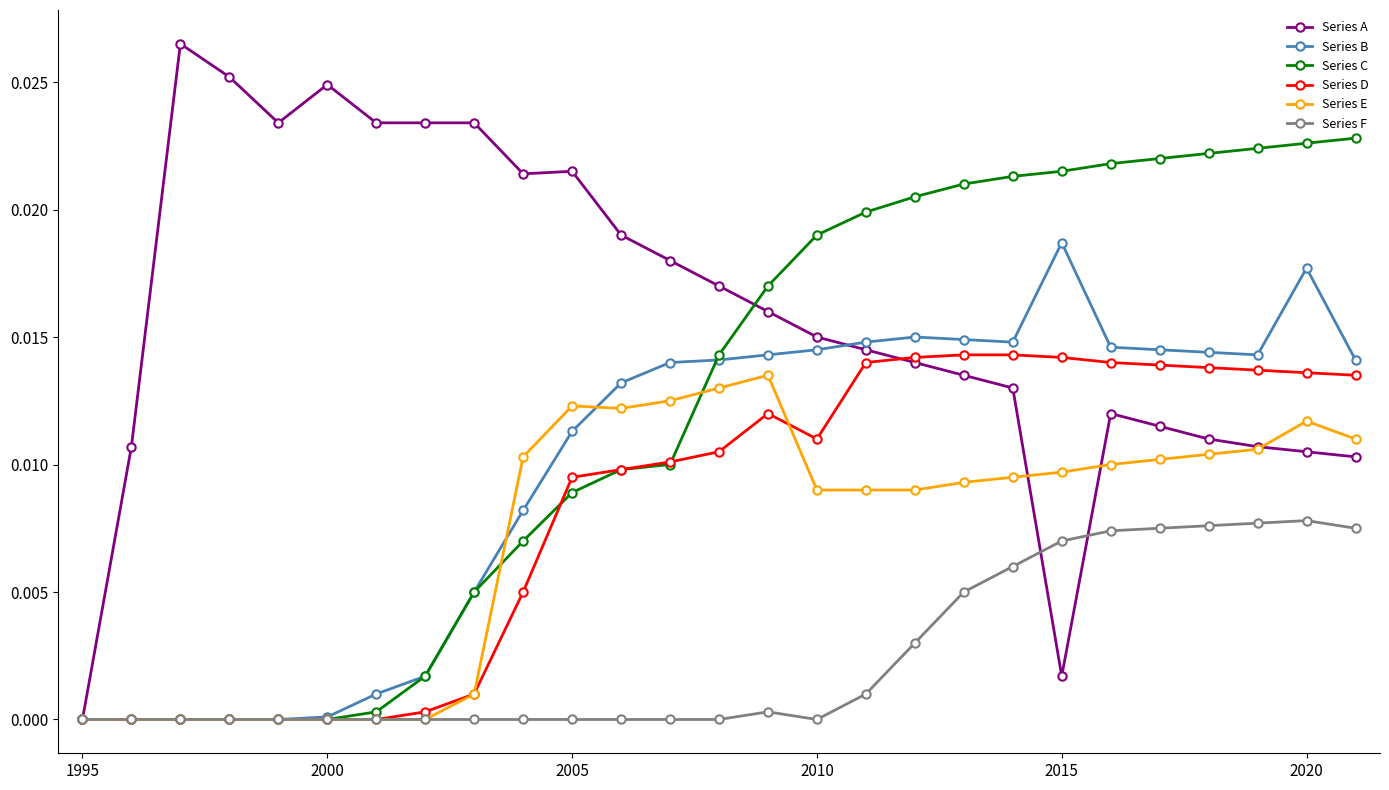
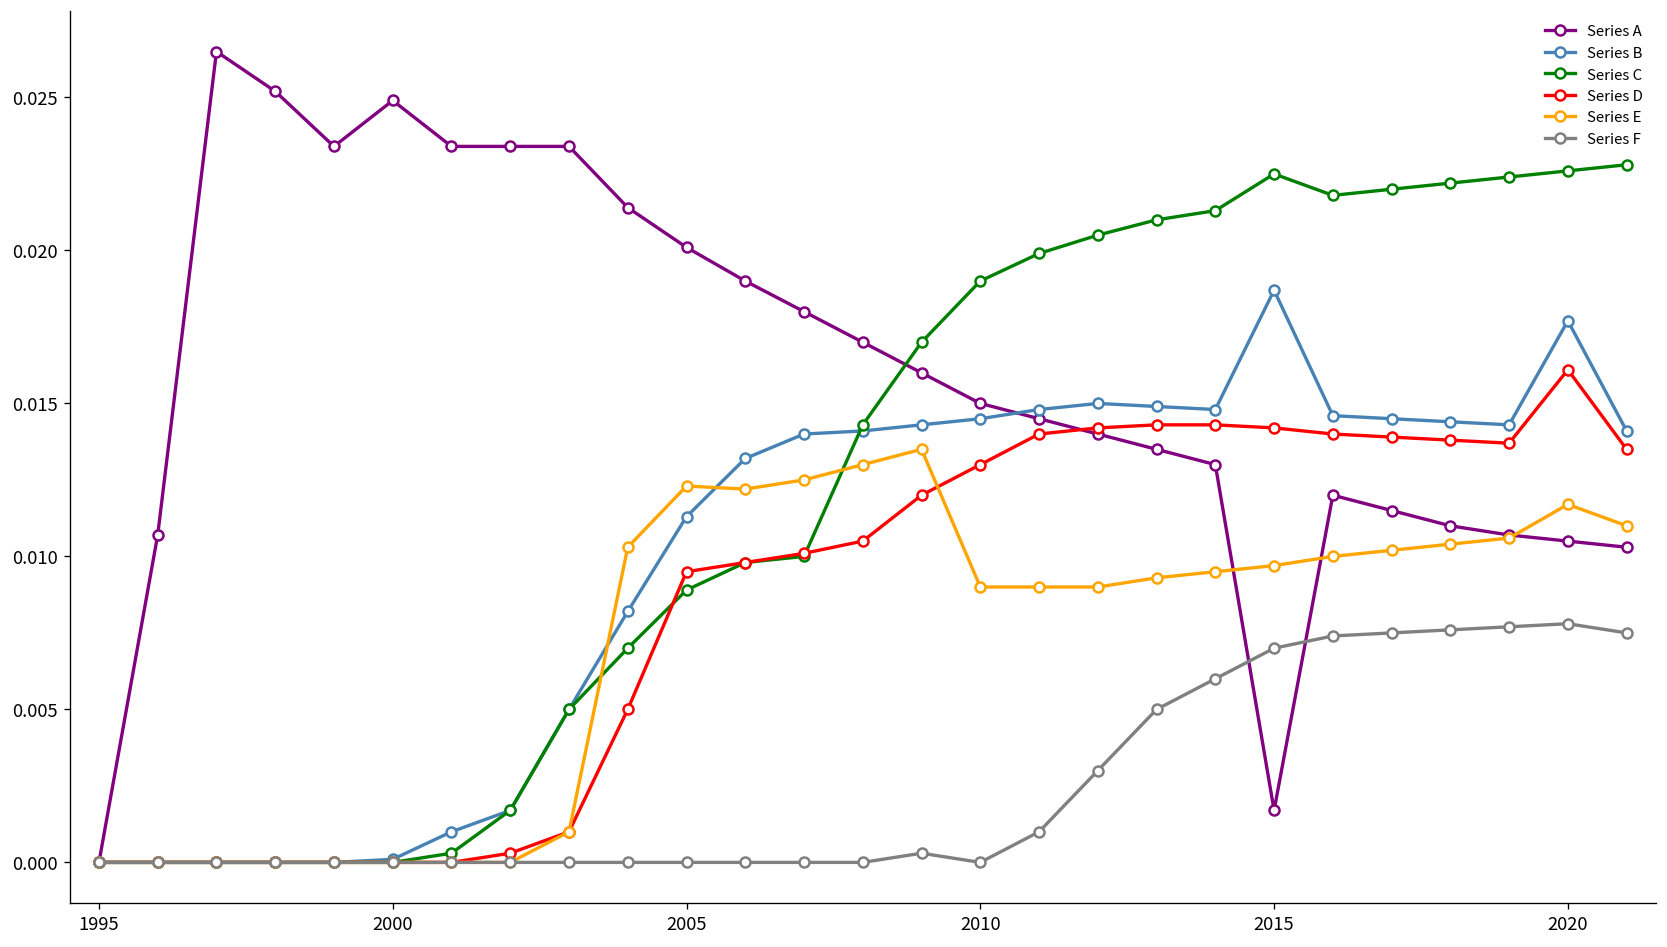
Series A, 2005: 0.0215 -> 0.0201
Series D, 2010: 0.011 -> 0.013
Series C, 2015: 0.0215 -> 0.0225
Series D, 2020: 0.0136 -> 0.0161
